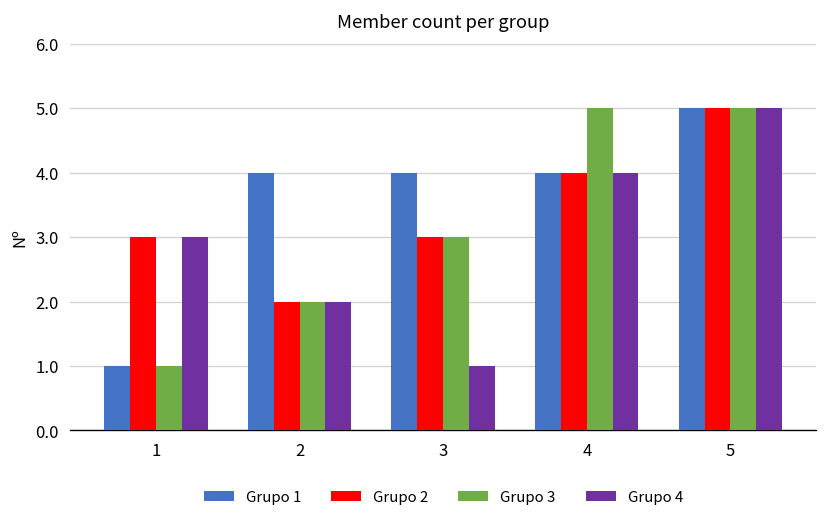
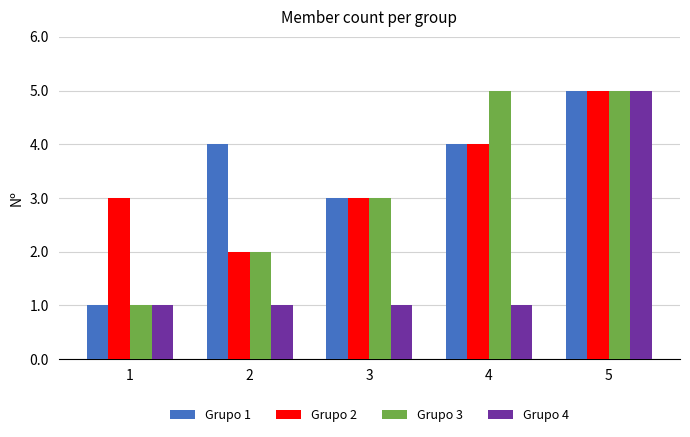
Grupo 4, 1: 3 -> 1
Grupo 4, 2: 2 -> 1
Grupo 1, 3: 4 -> 3
Grupo 4, 4: 4 -> 1
